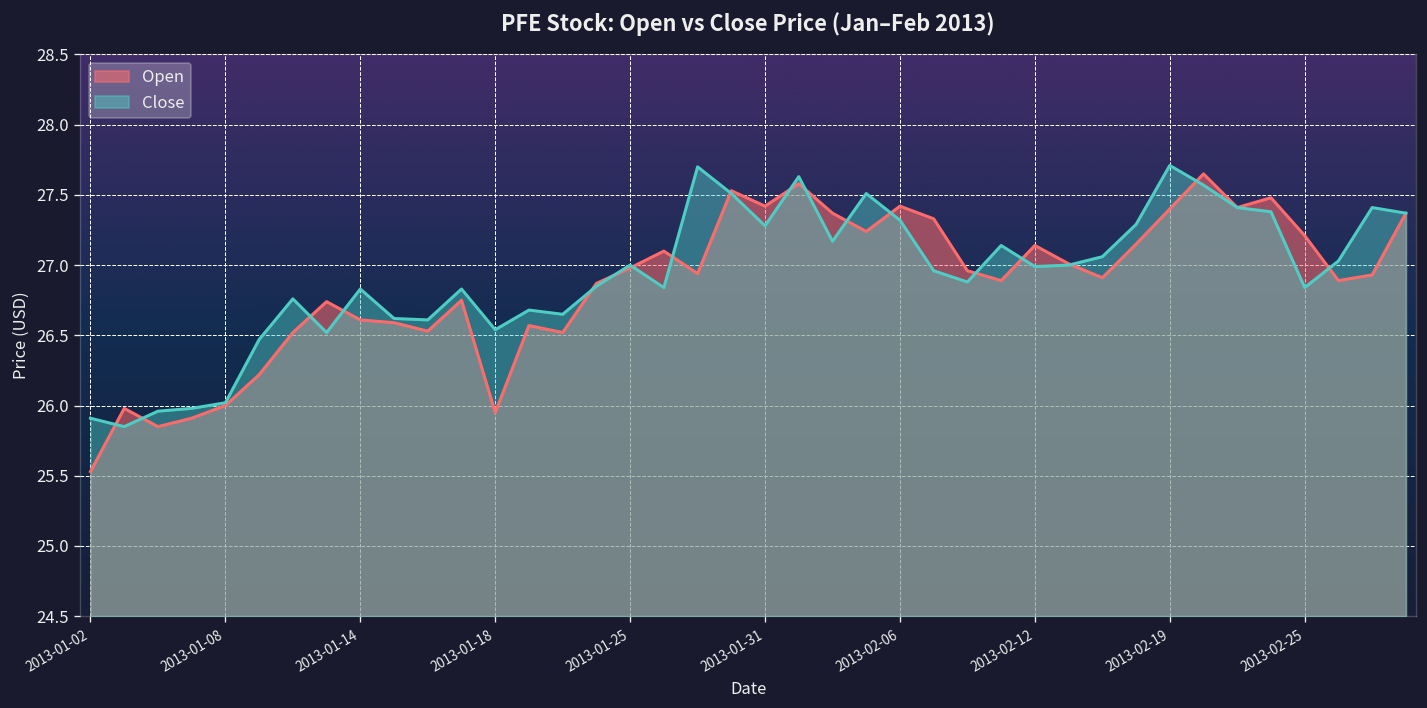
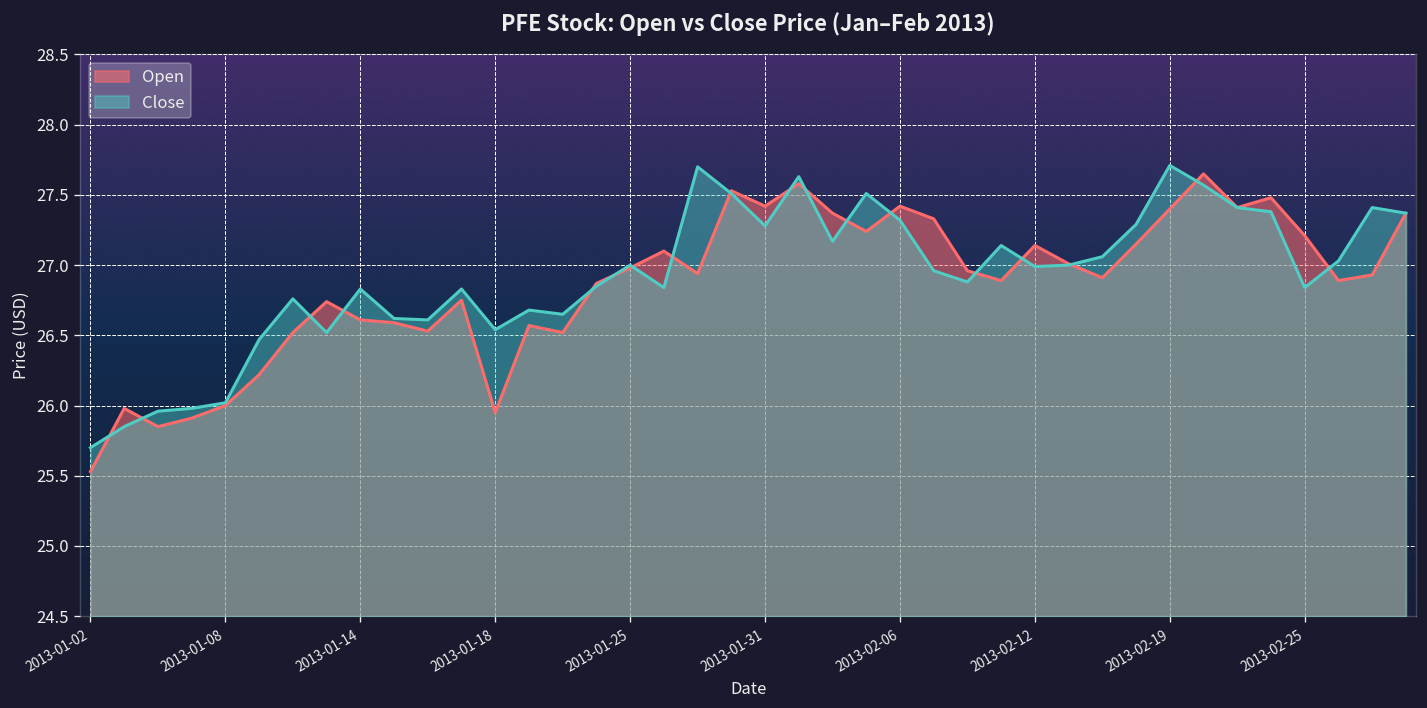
Close, 2013-01-02: 25.91 -> 25.70
